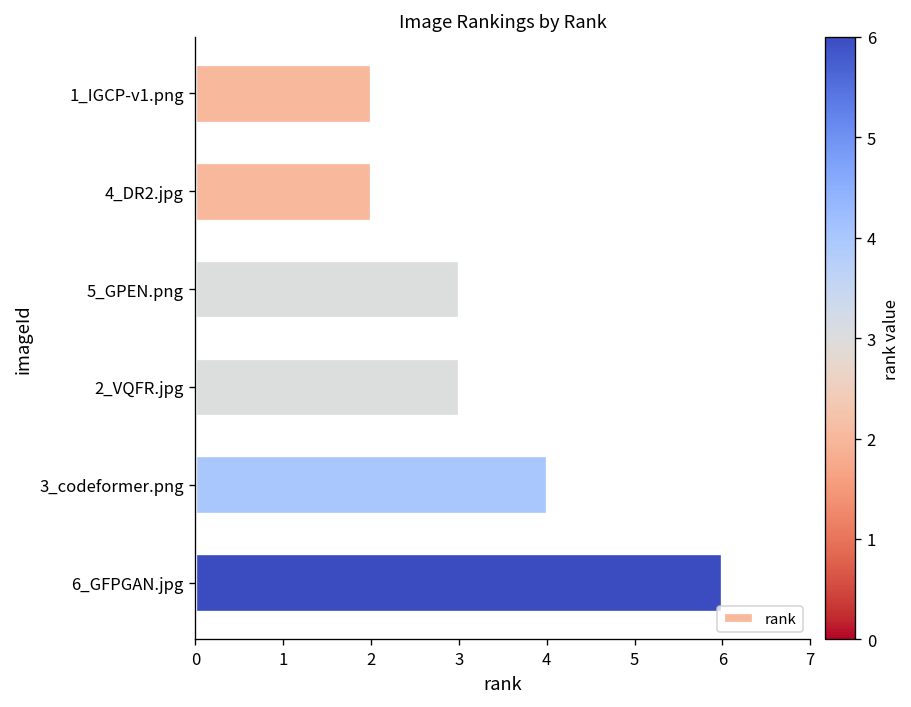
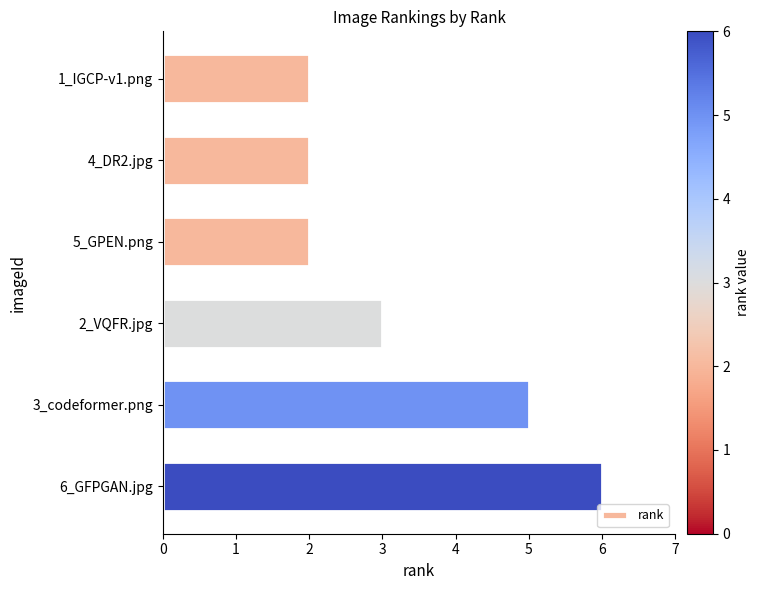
5_GPEN.png: 3 -> 2
3_codeformer.png: 4 -> 5
